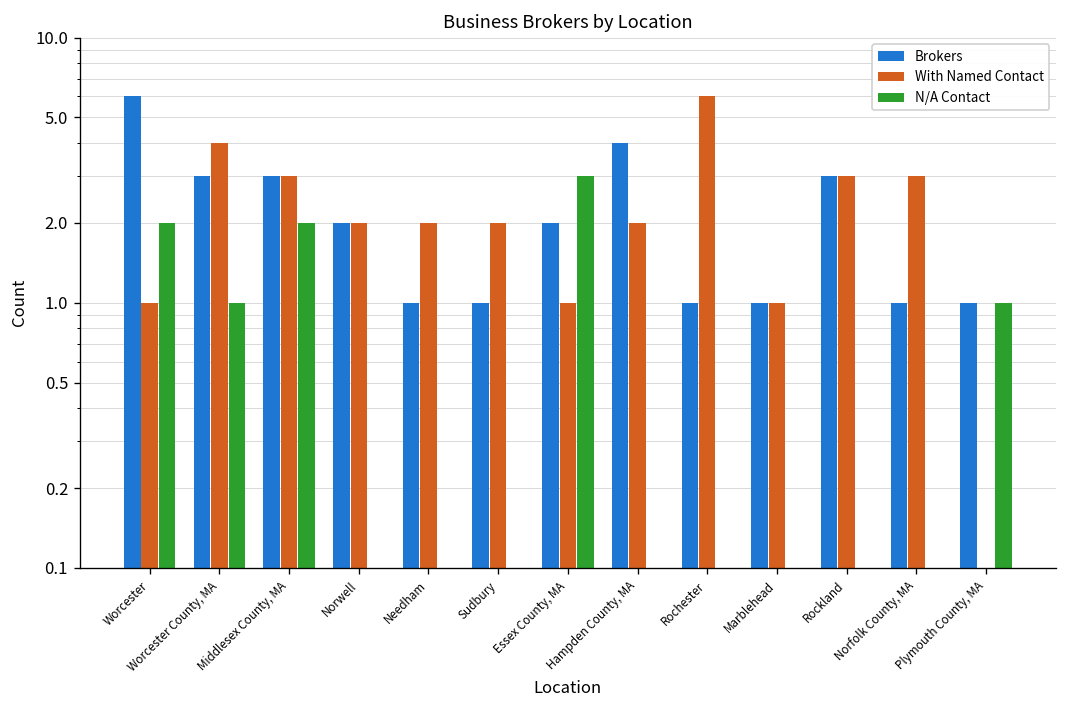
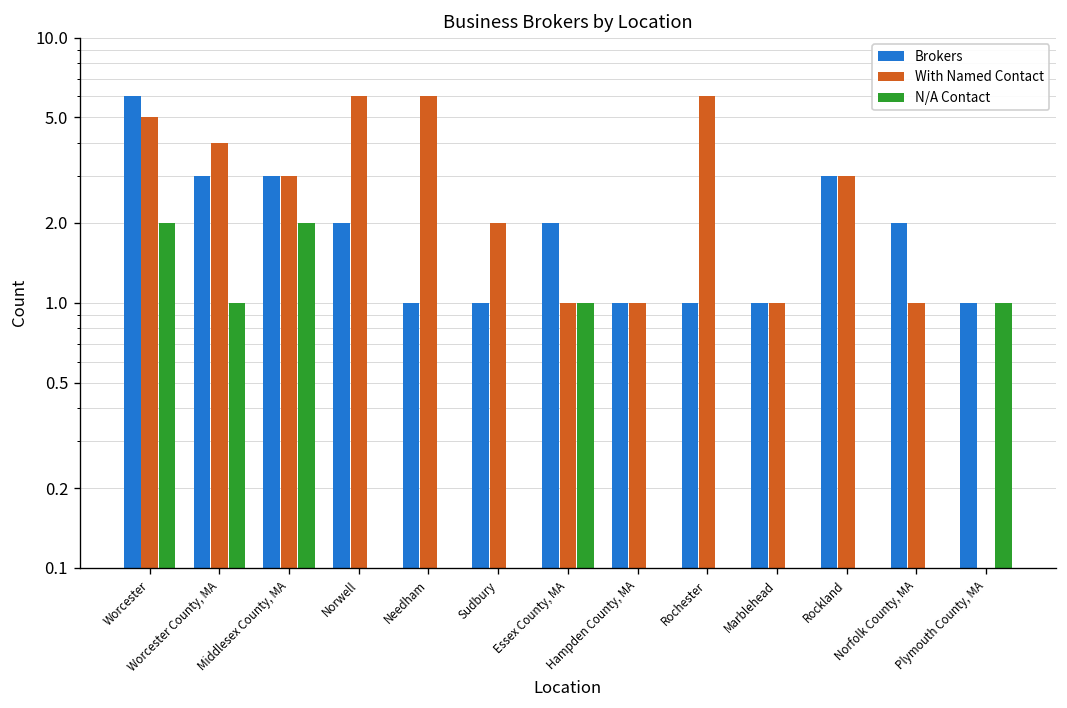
With Named Contact, Worcester: 1 -> 5
With Named Contact, Norwell: 2 -> 6
With Named Contact, Needham: 2 -> 6
N/A Contact, Essex County, MA: 3 -> 1
Brokers, Hampden County, MA: 4 -> 1
With Named Contact, Hampden County, MA: 2 -> 1
Brokers, Norfolk County, MA: 1 -> 2
With Named Contact, Norfolk County, MA: 3 -> 1
